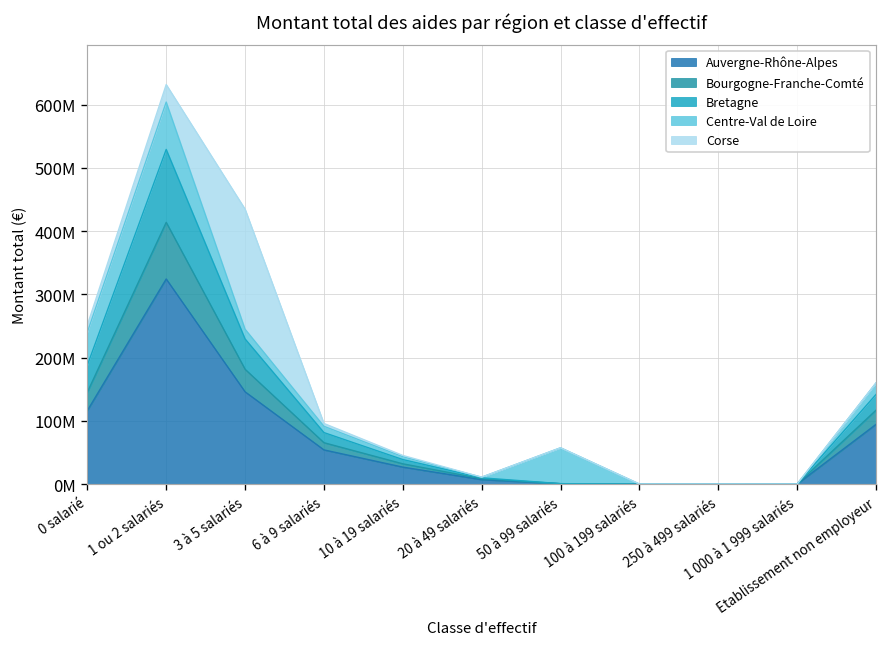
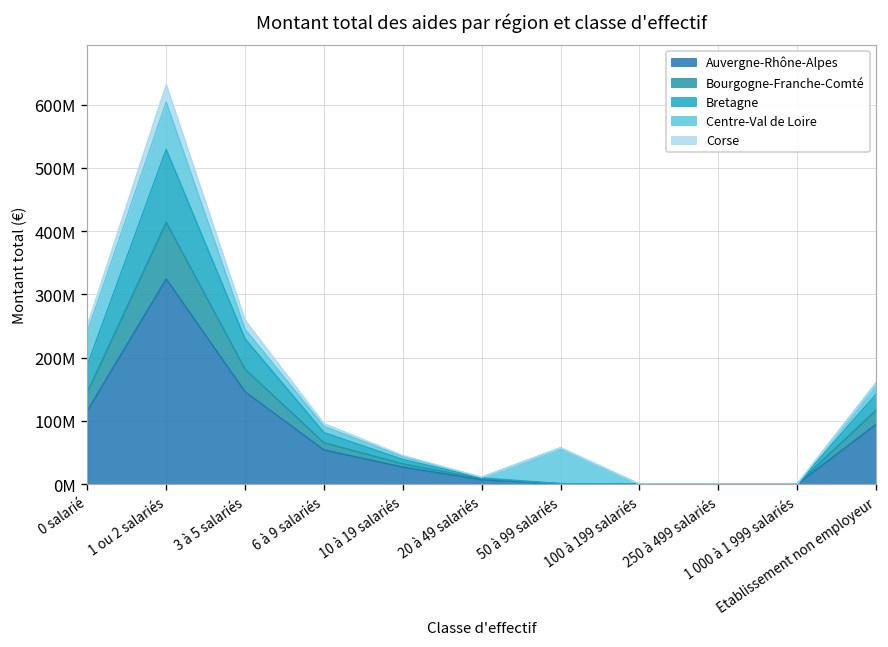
Corse, 3 à 5 salariés: 190000000 -> 10000000
